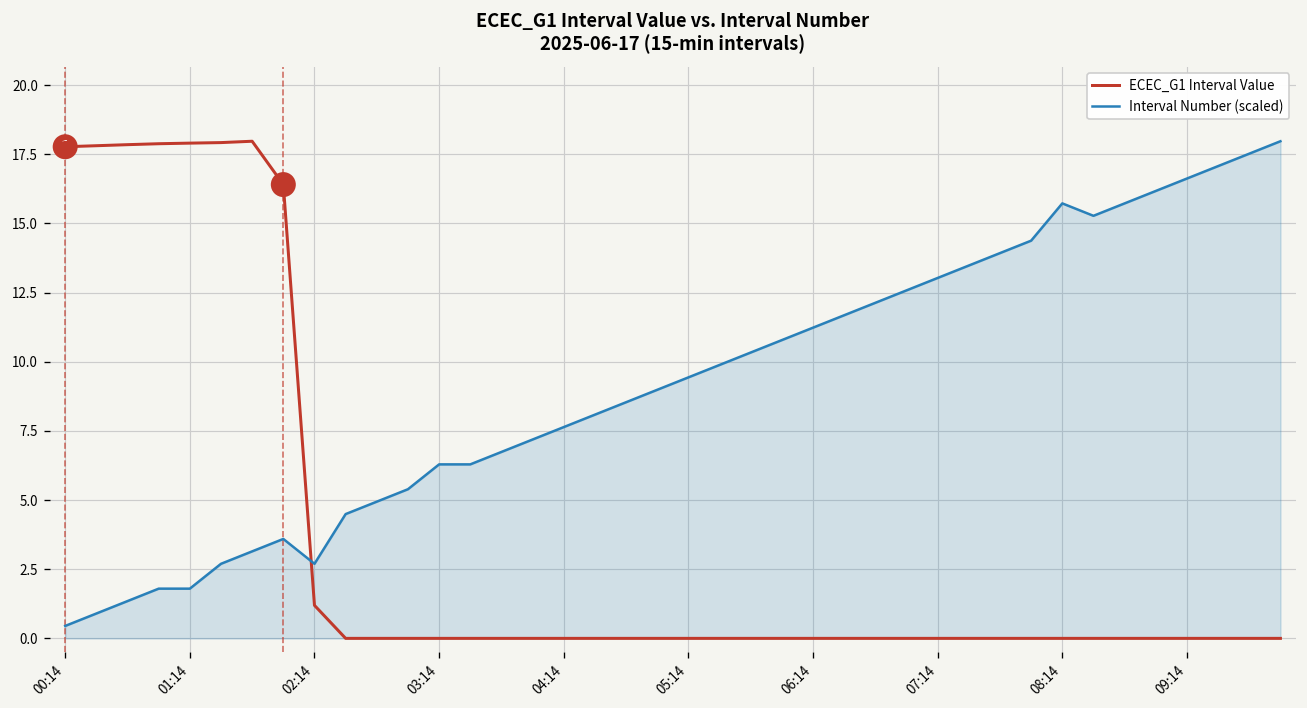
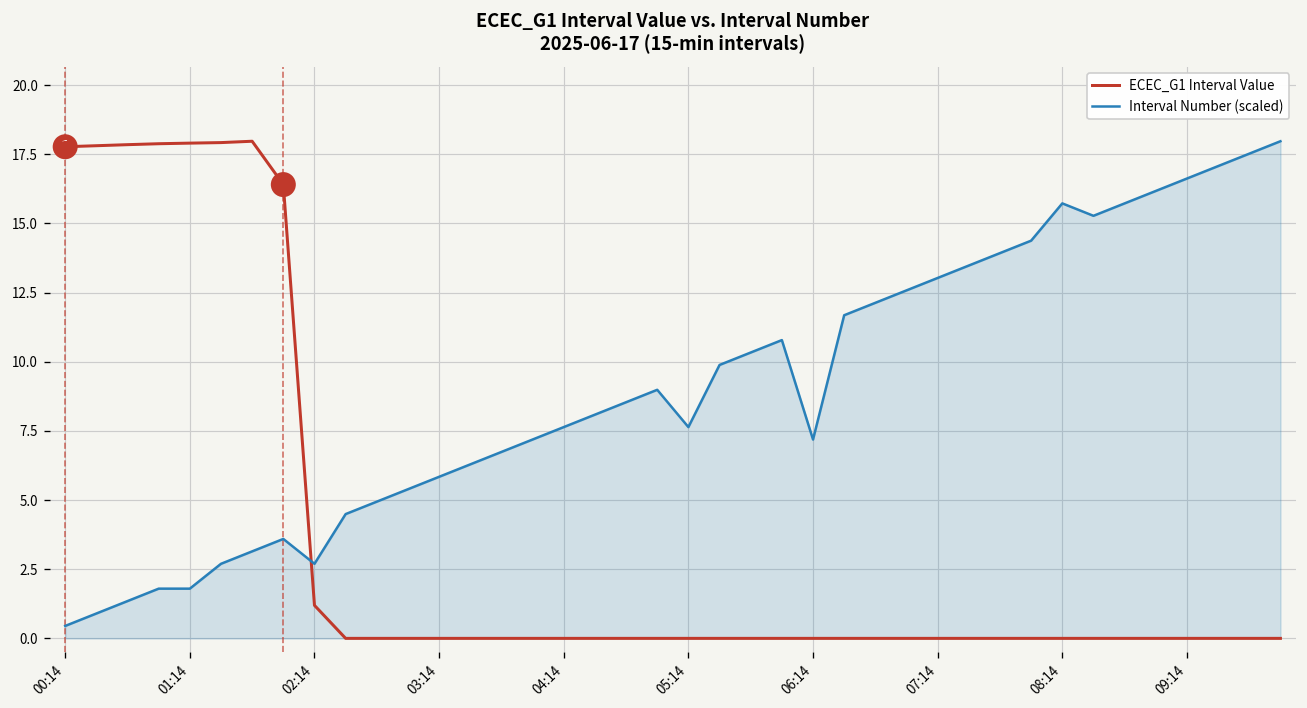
Interval Number (scaled), 03:14: 6.3 -> 5.8
Interval Number (scaled), 05:14: 9.4 -> 7.6
Interval Number (scaled), 06:14: 11.2 -> 7.2
